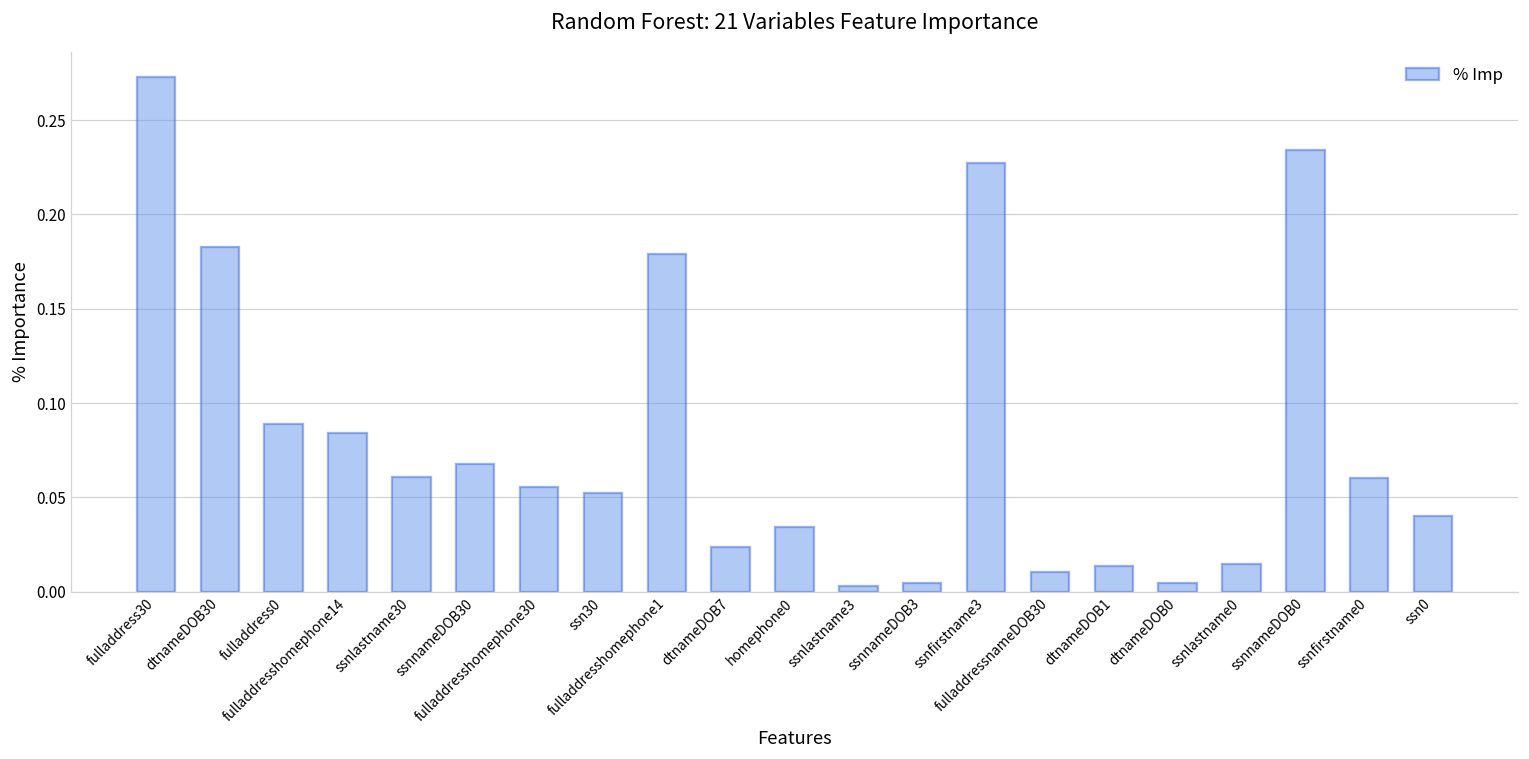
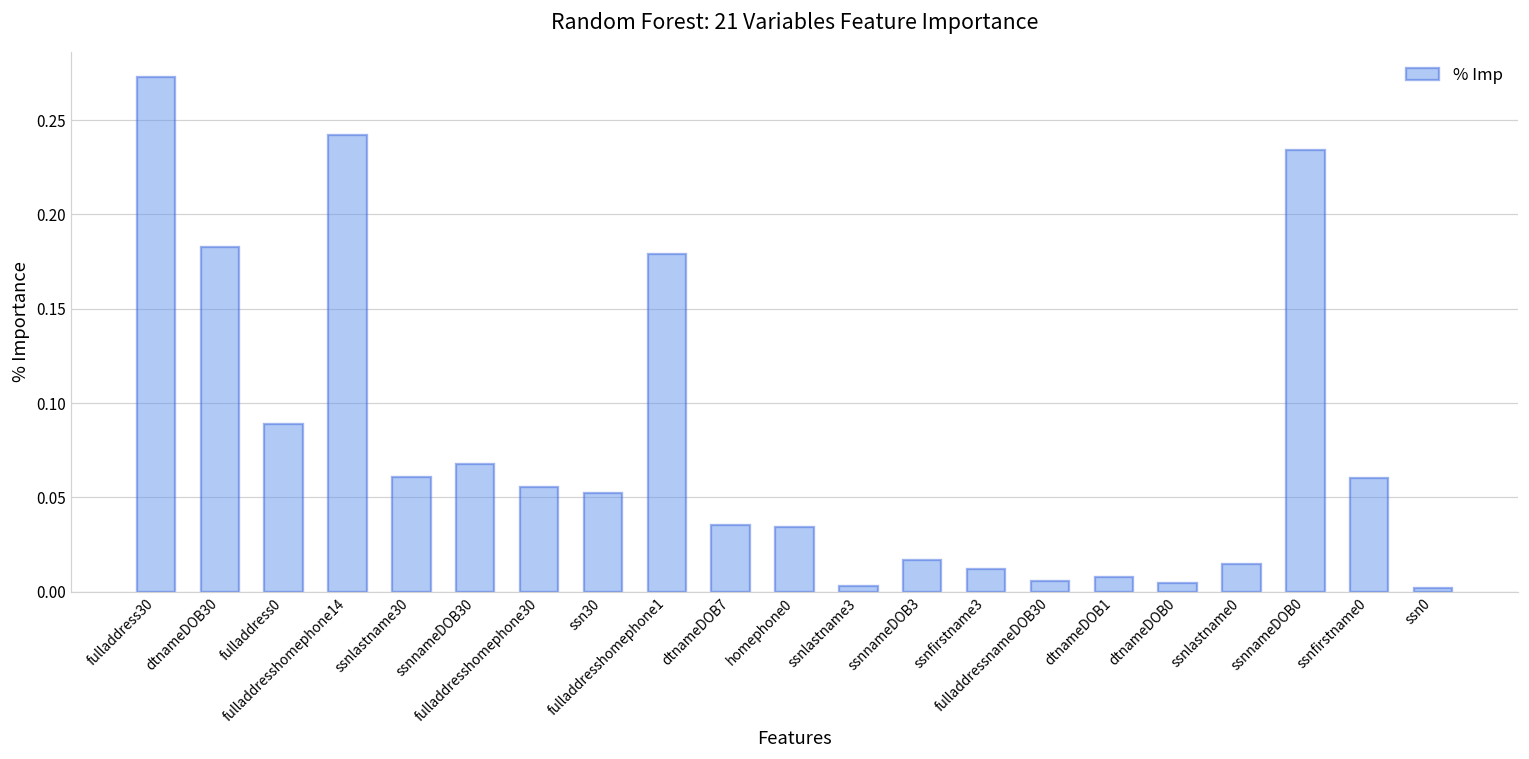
fulladdresshomephone14: 0.084 -> 0.242
dtnameDOB7: 0.024 -> 0.035
ssnnameDOB3: 0.005 -> 0.017
ssnfirstname3: 0.227 -> 0.012
fulladdressnameDOB30: 0.010 -> 0.005
dtnameDOB1: 0.013 -> 0.008
ssn0: 0.040 -> 0.002
